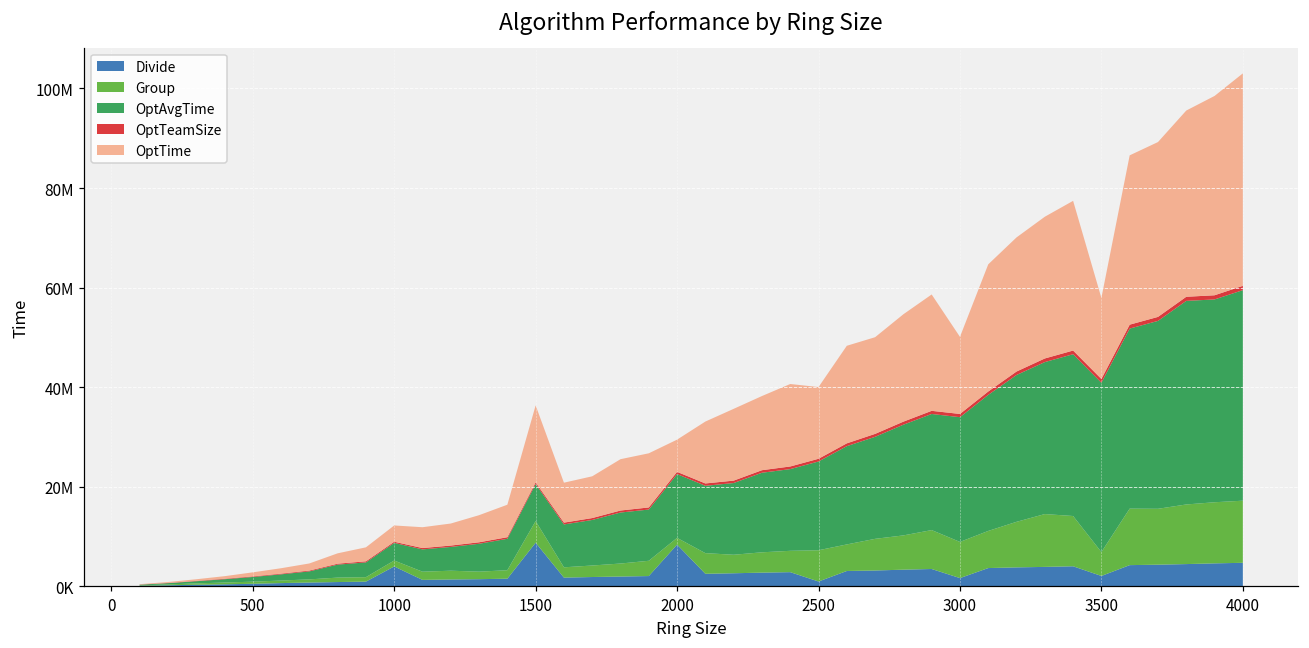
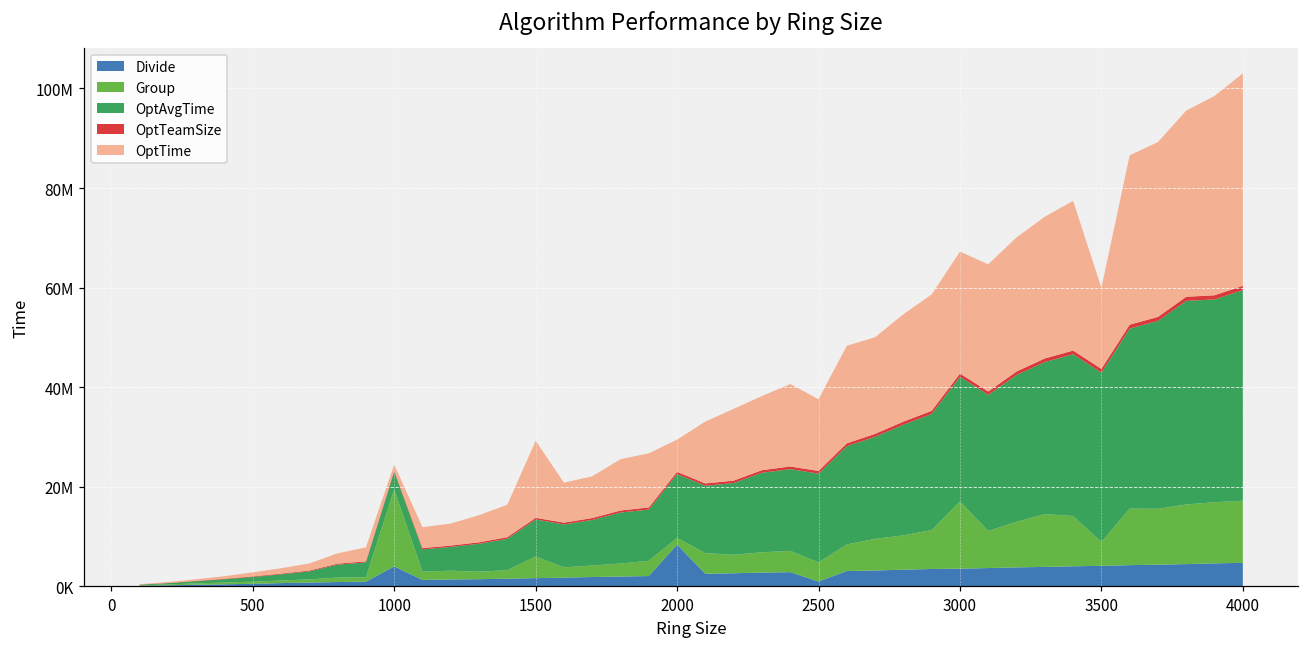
Group, 1000: 1000000 -> 15000000
OptTime, 1000: 3000000 -> 1000000
Divide, 1500: 9000000 -> 2000000
Group, 2500: 6000000 -> 4000000
Divide, 3000: 2000000 -> 3000000
Group, 3000: 7000000 -> 14000000
OptTime, 3000: 15000000 -> 24000000
Divide, 3500: 2000000 -> 4000000
